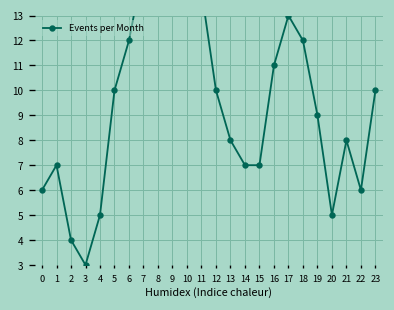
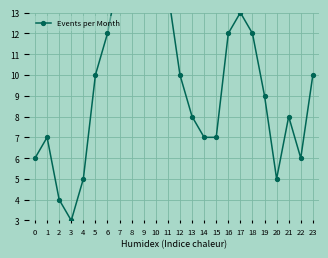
16: 11 -> 12
